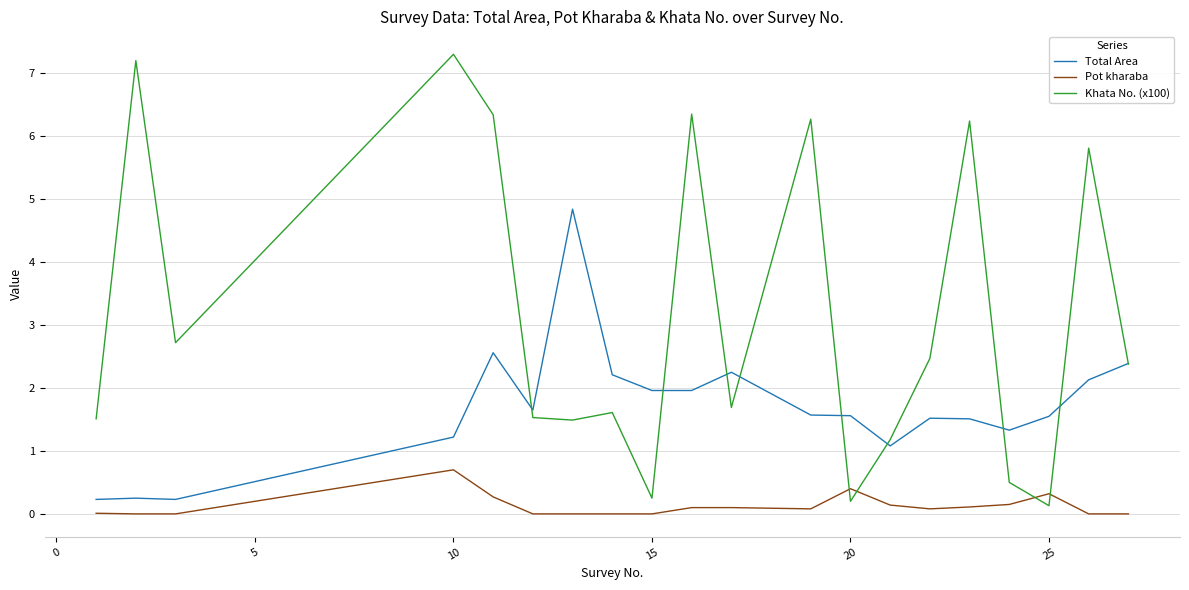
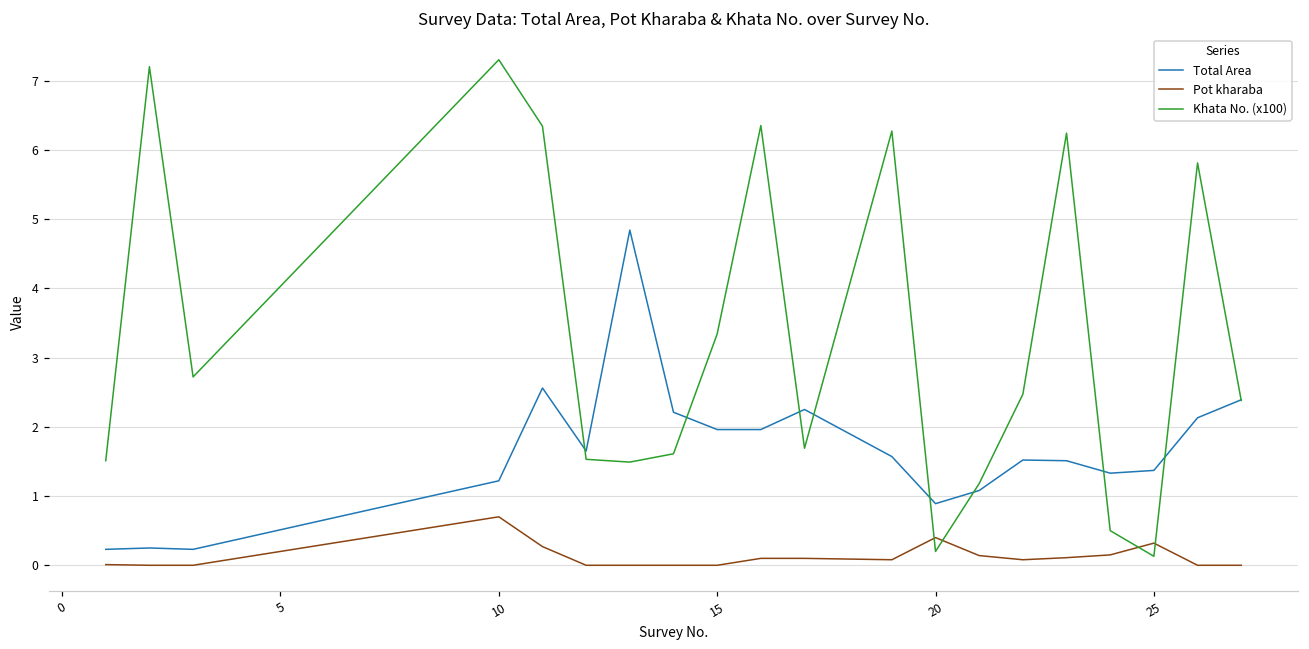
Khata No. (x100), 15: 0.3 -> 3.3
Total Area, 20: 1.6 -> 0.9
Total Area, 25: 1.6 -> 1.4
